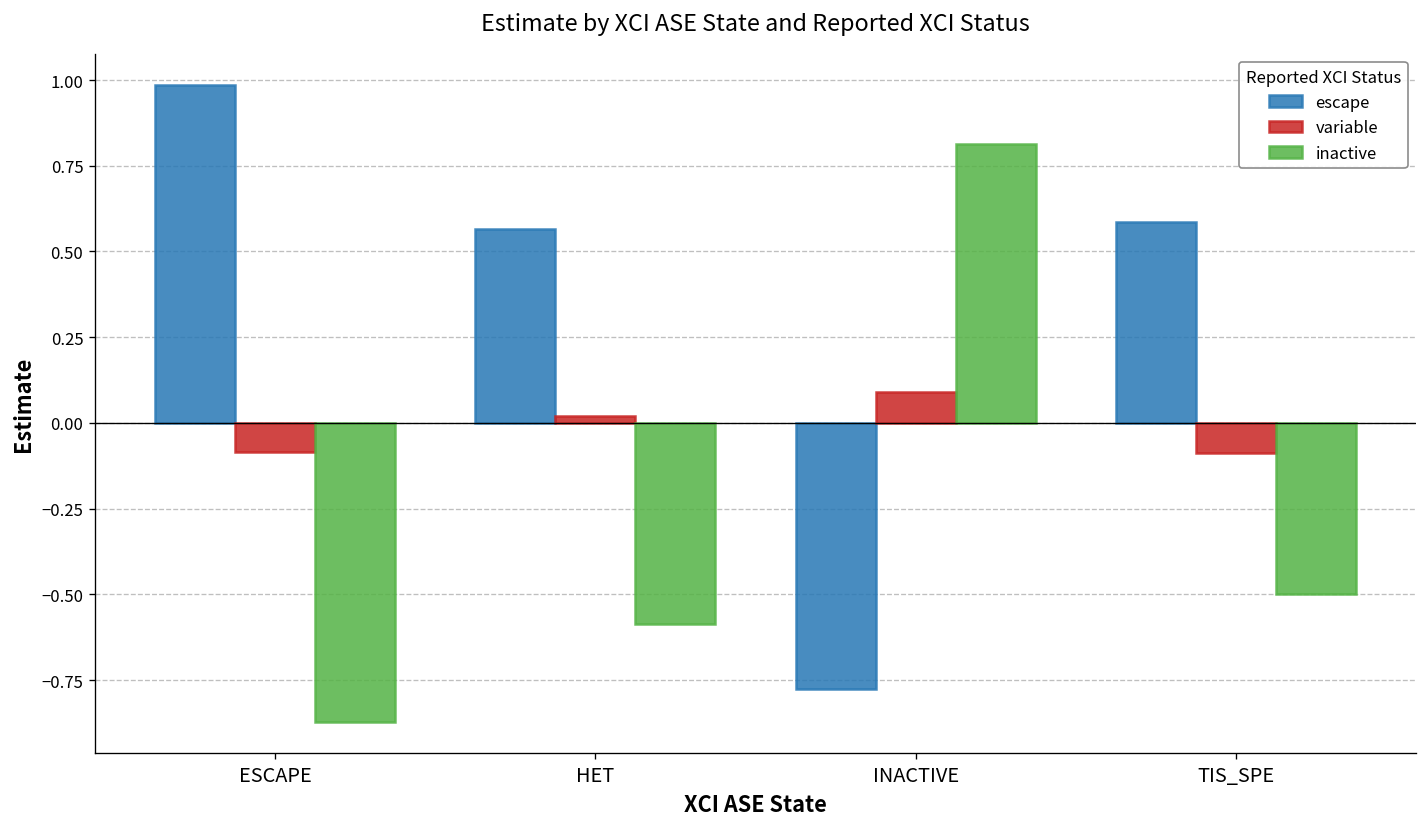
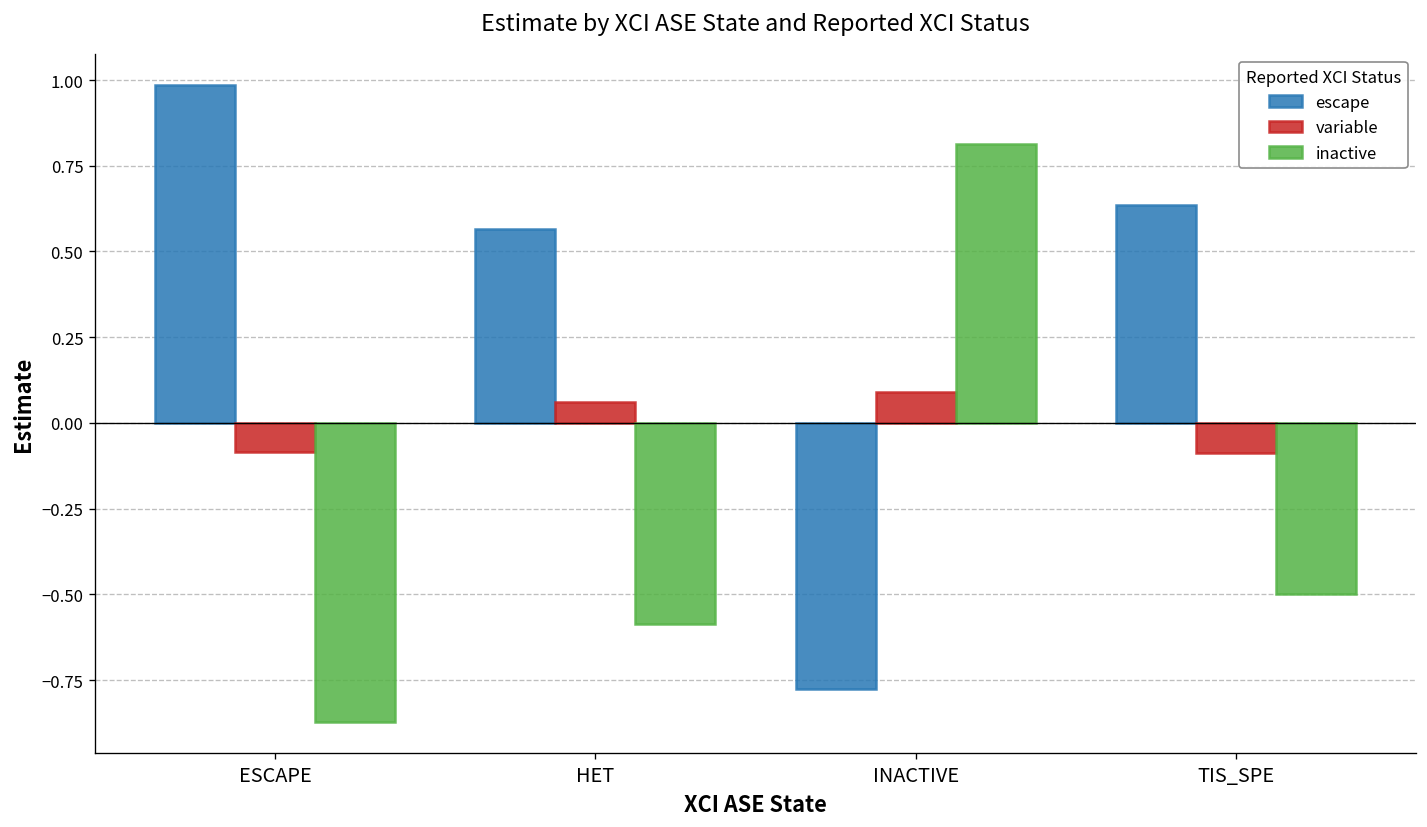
variable, HET: 0.02 -> 0.06
escape, TIS_SPE: 0.58 -> 0.63
